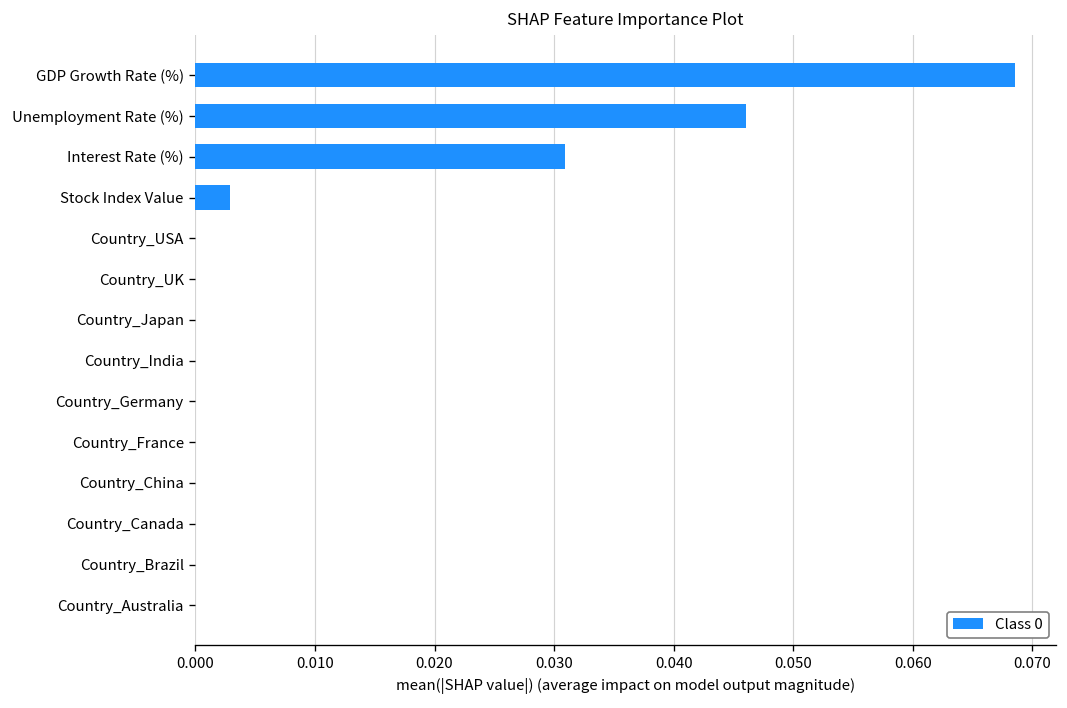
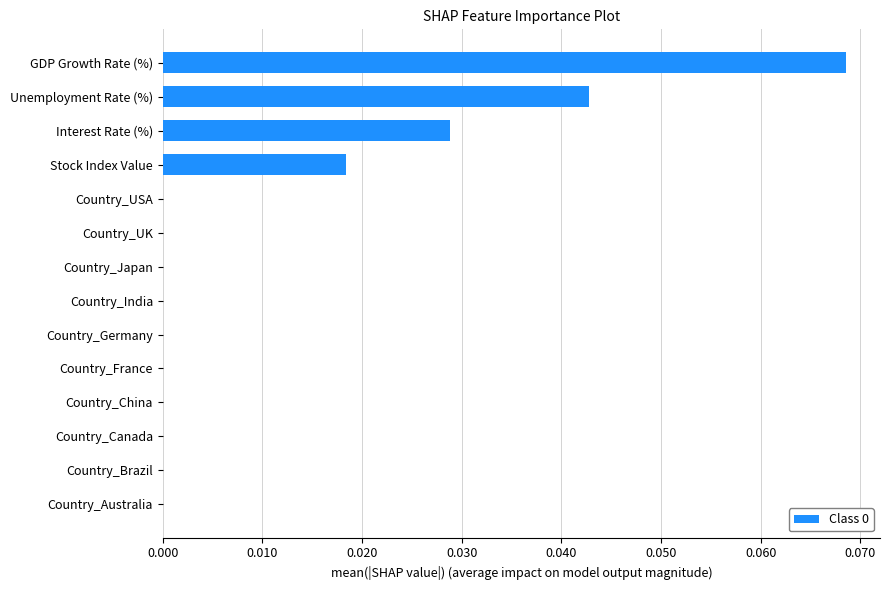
Unemployment Rate (%): 0.046 -> 0.043
Interest Rate (%): 0.031 -> 0.029
Stock Index Value: 0.003 -> 0.018
